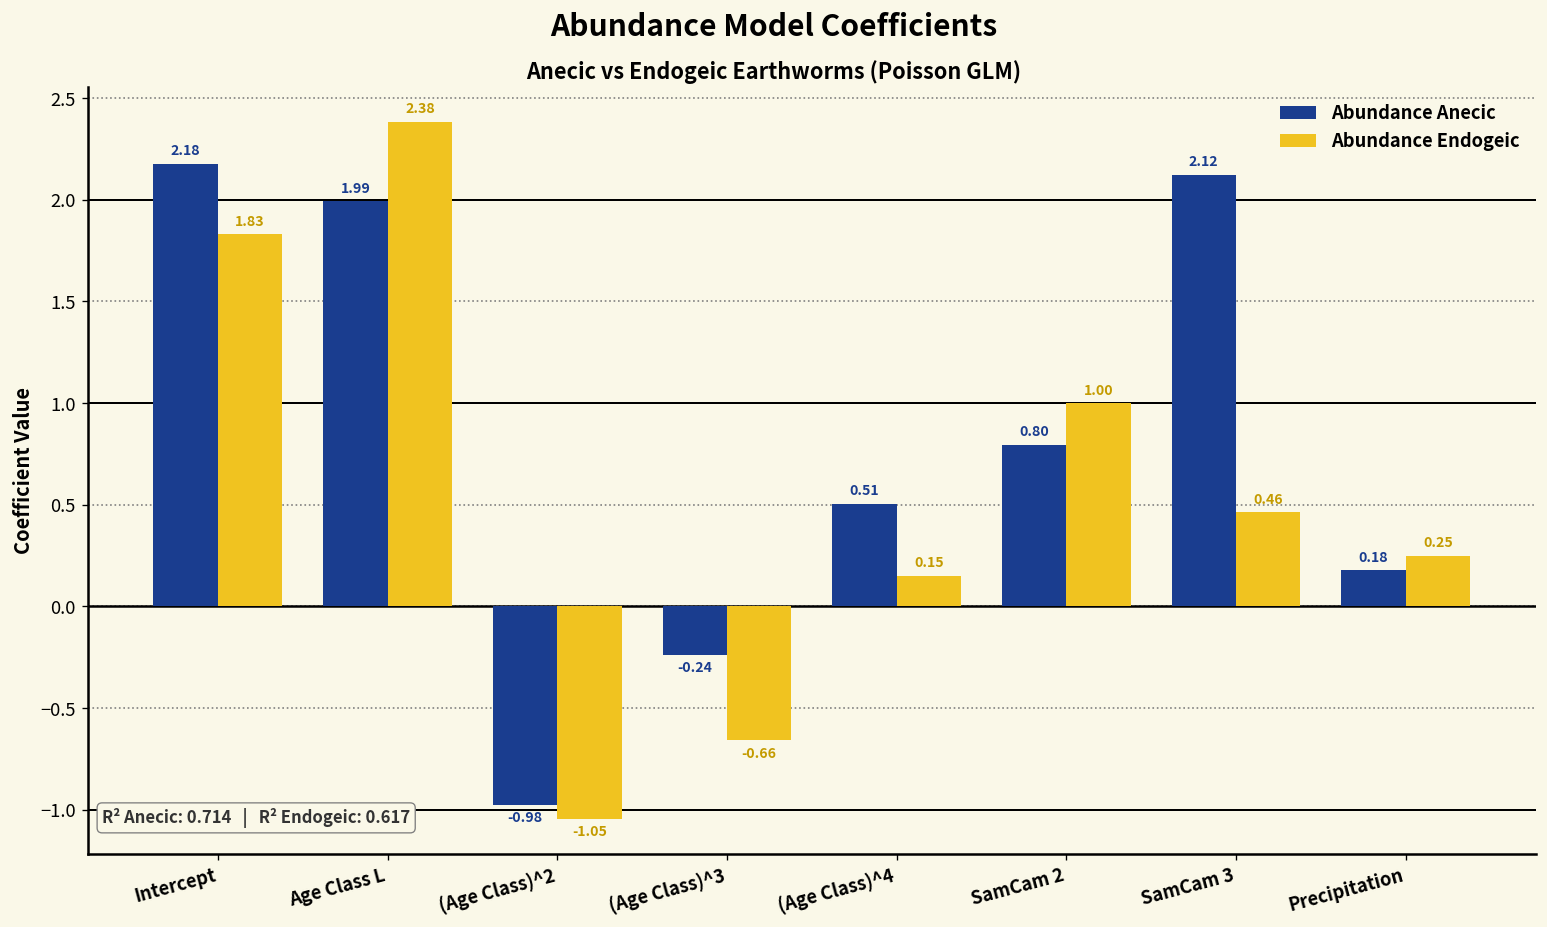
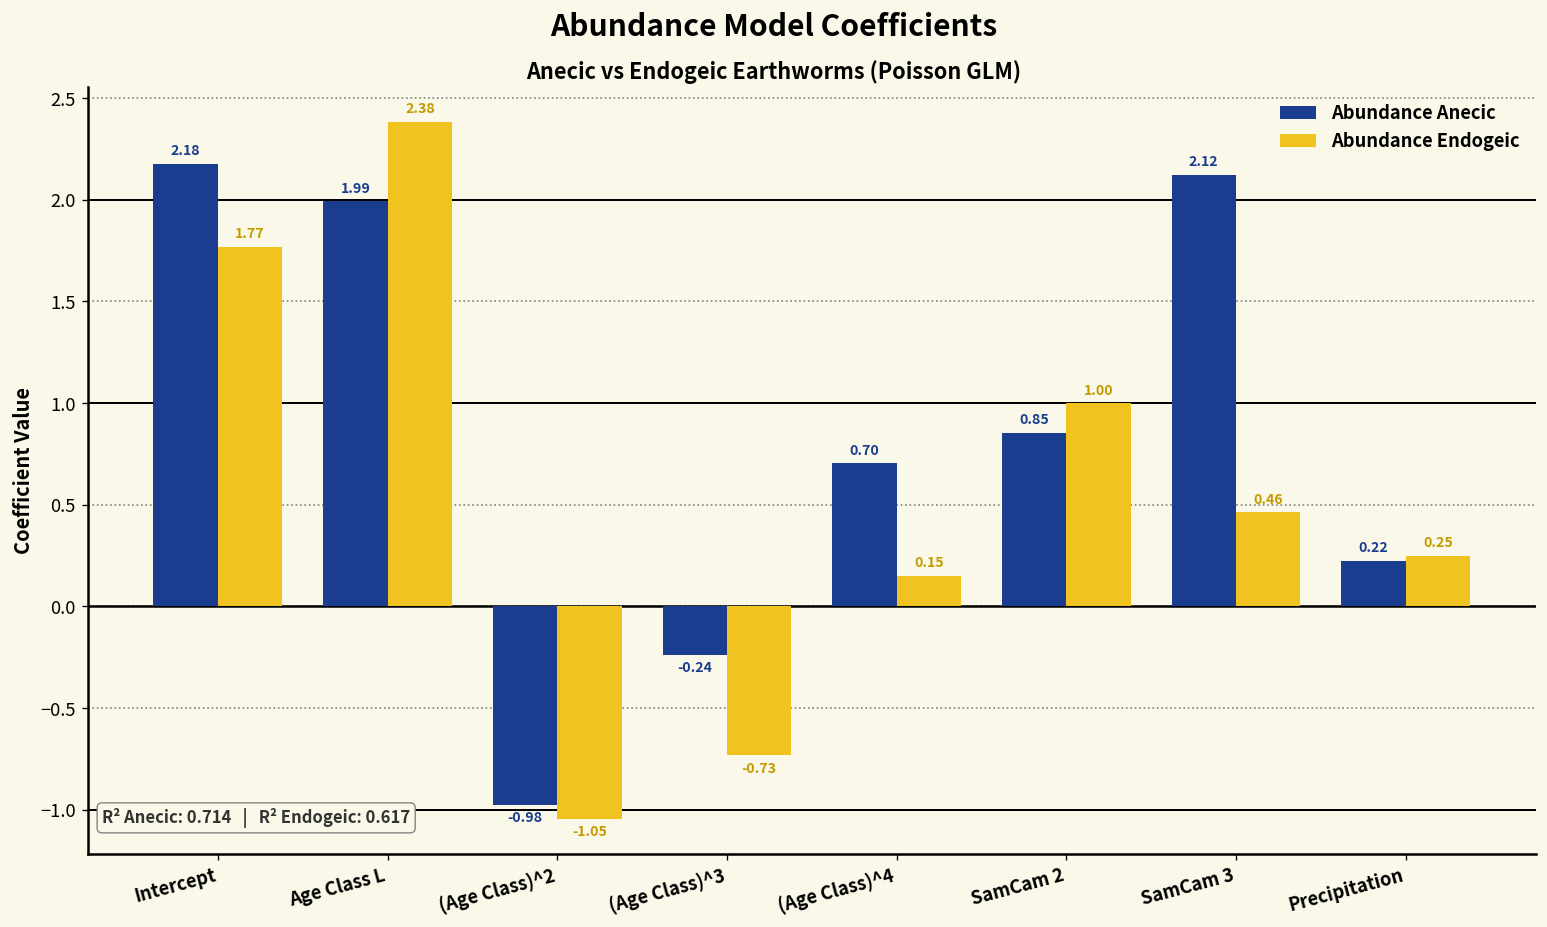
Abundance Endogeic, Intercept: 1.83 -> 1.77
Abundance Endogeic, (Age Class)^3: -0.66 -> -0.73
Abundance Anecic, (Age Class)^4: 0.51 -> 0.70
Abundance Anecic, SamCam 2: 0.80 -> 0.85
Abundance Anecic, Precipitation: 0.18 -> 0.22
